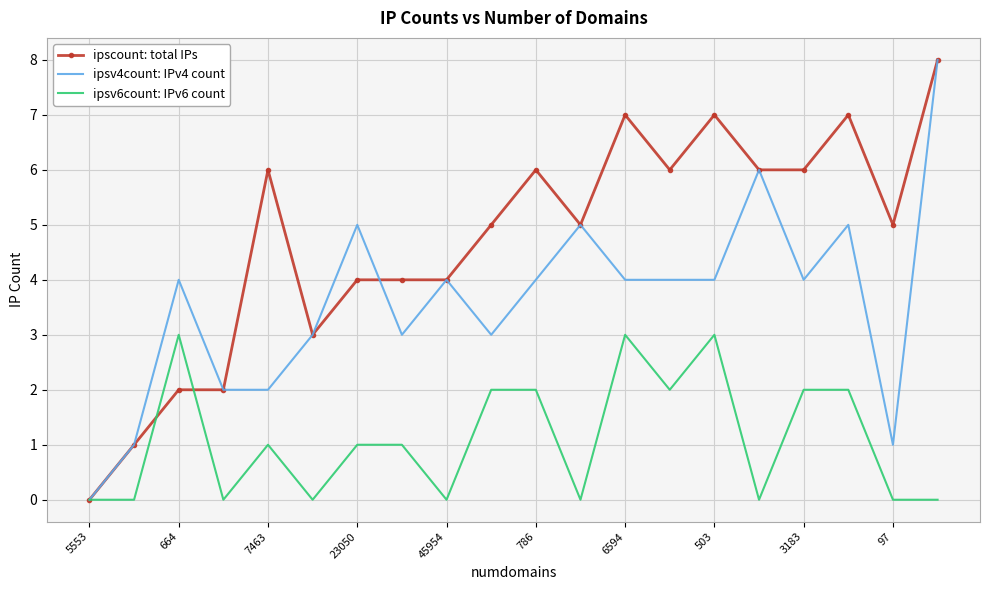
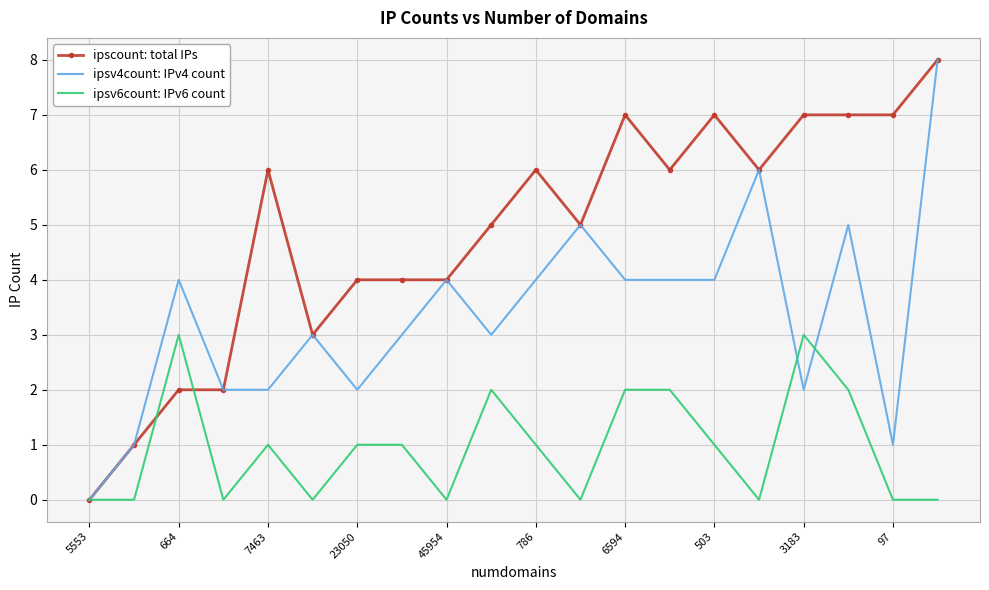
ipsv4count: IPv4 count, 23050: 5 -> 2
ipsv6count: IPv6 count, 786: 2 -> 1
ipsv6count: IPv6 count, 6594: 3 -> 2
ipsv6count: IPv6 count, 503: 3 -> 1
ipscount: total IPs, 3183: 6 -> 7
ipsv4count: IPv4 count, 3183: 4 -> 2
ipsv6count: IPv6 count, 3183: 2 -> 3
ipscount: total IPs, 97: 5 -> 7
